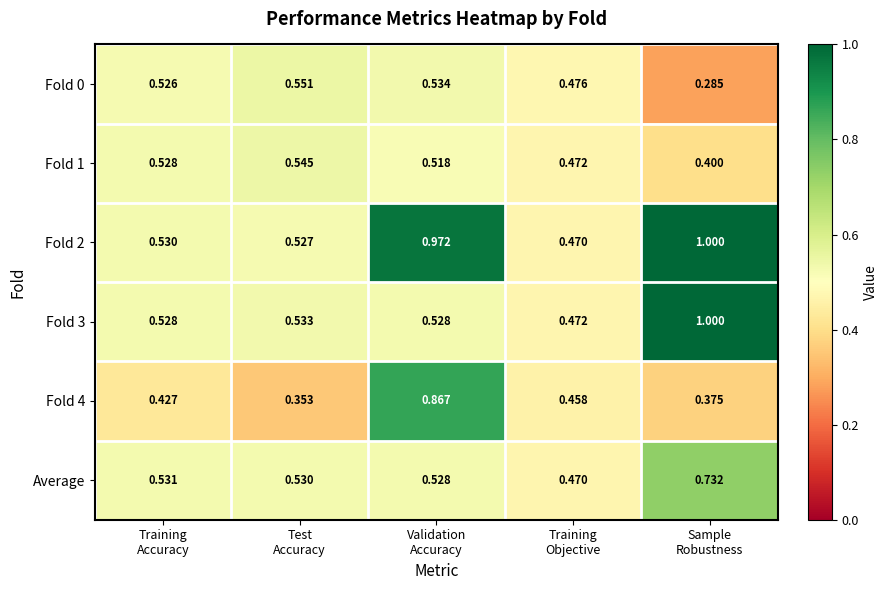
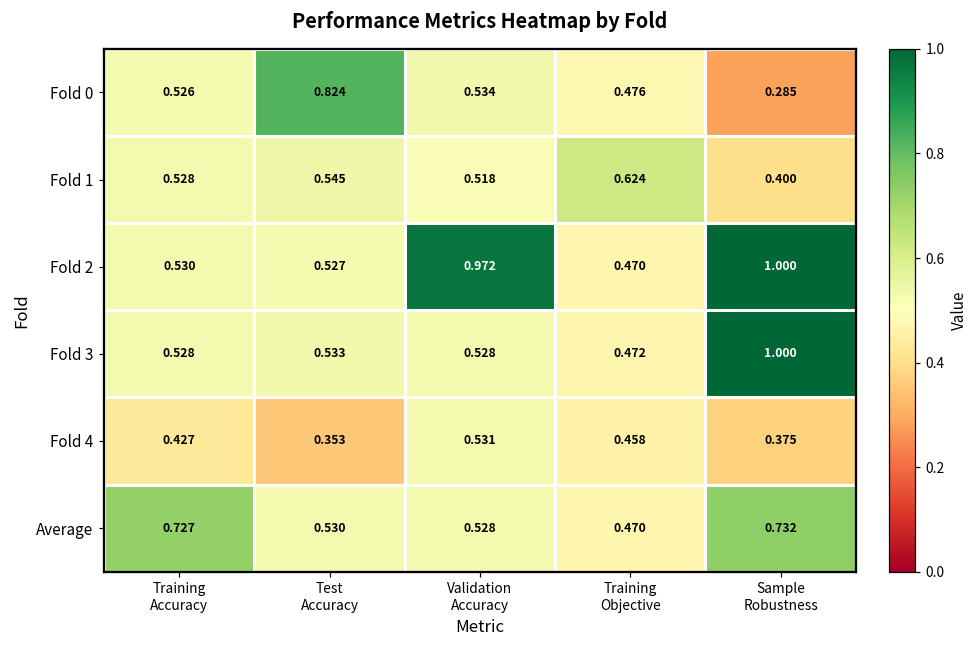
Fold 0, Test Accuracy: 0.551 -> 0.824
Fold 1, Training Objective: 0.472 -> 0.624
Fold 4, Validation Accuracy: 0.867 -> 0.531
Average, Training Accuracy: 0.531 -> 0.727
